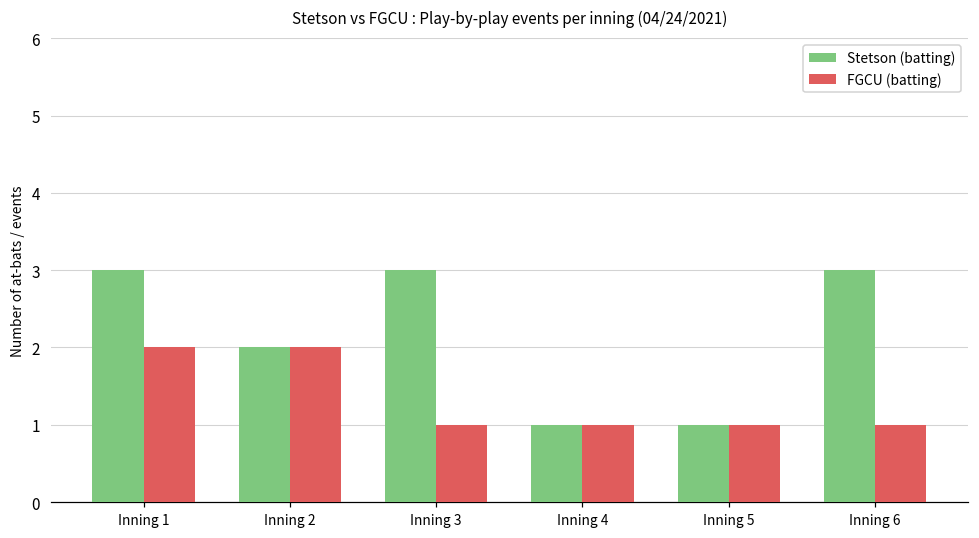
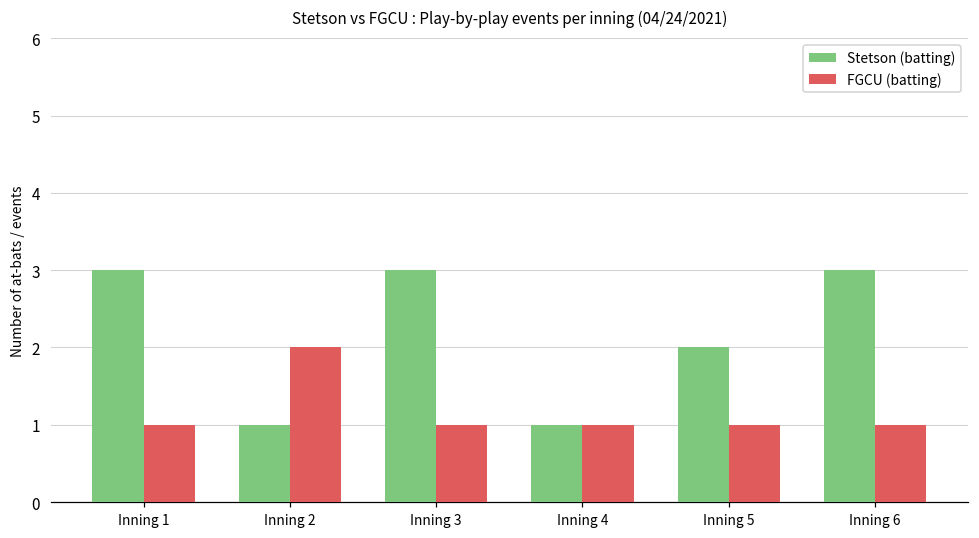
FGCU (batting), Inning 1: 2 -> 1
Stetson (batting), Inning 2: 2 -> 1
Stetson (batting), Inning 5: 1 -> 2
